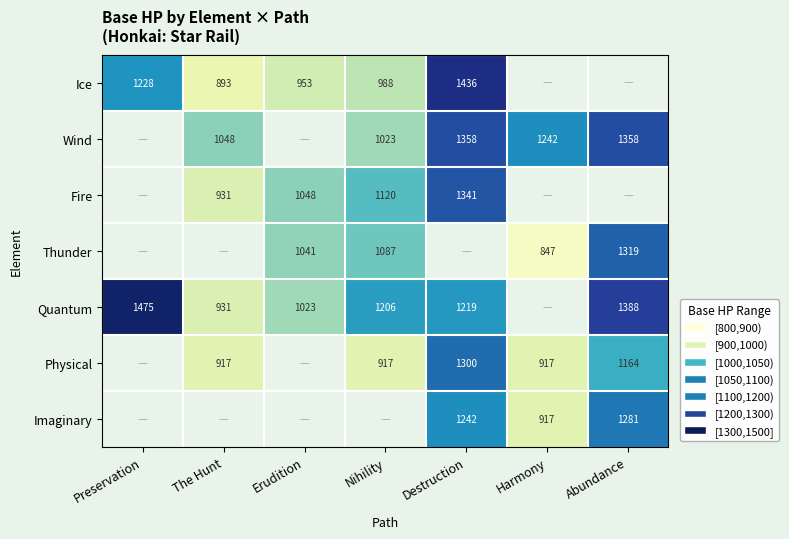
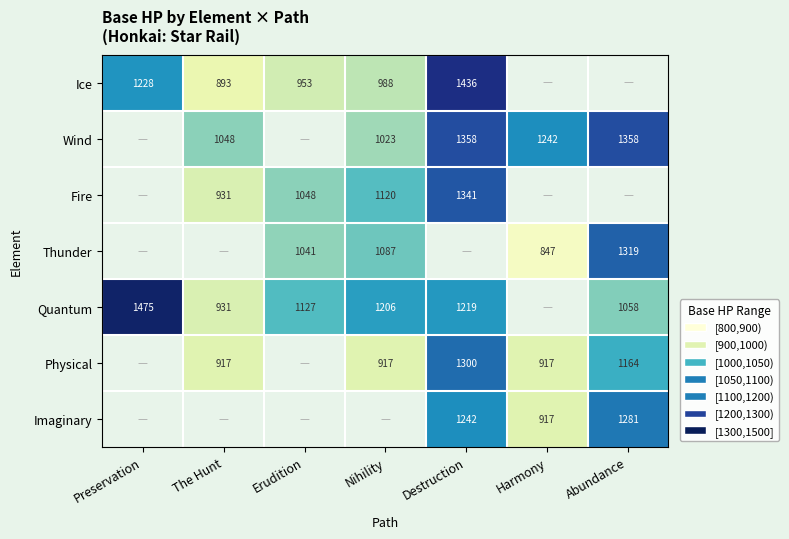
Quantum, Erudition: 1023 -> 1127
Quantum, Abundance: 1388 -> 1058
